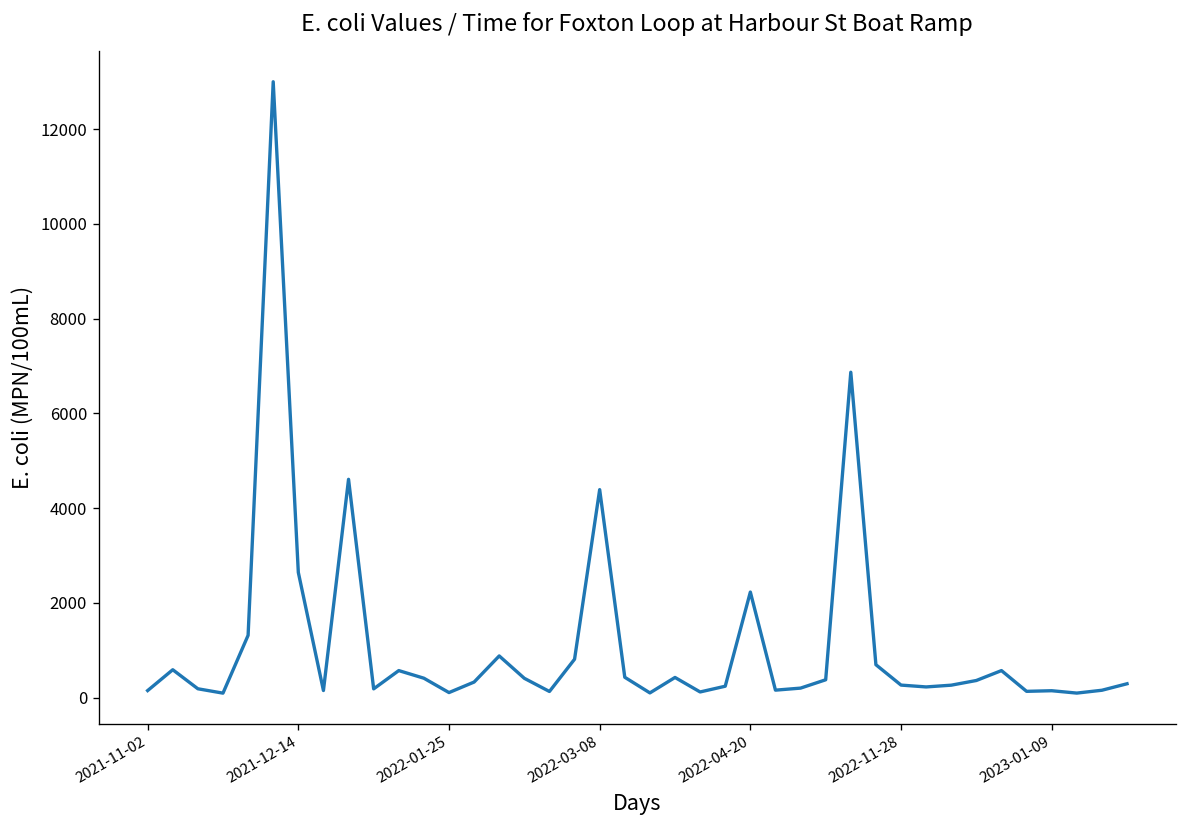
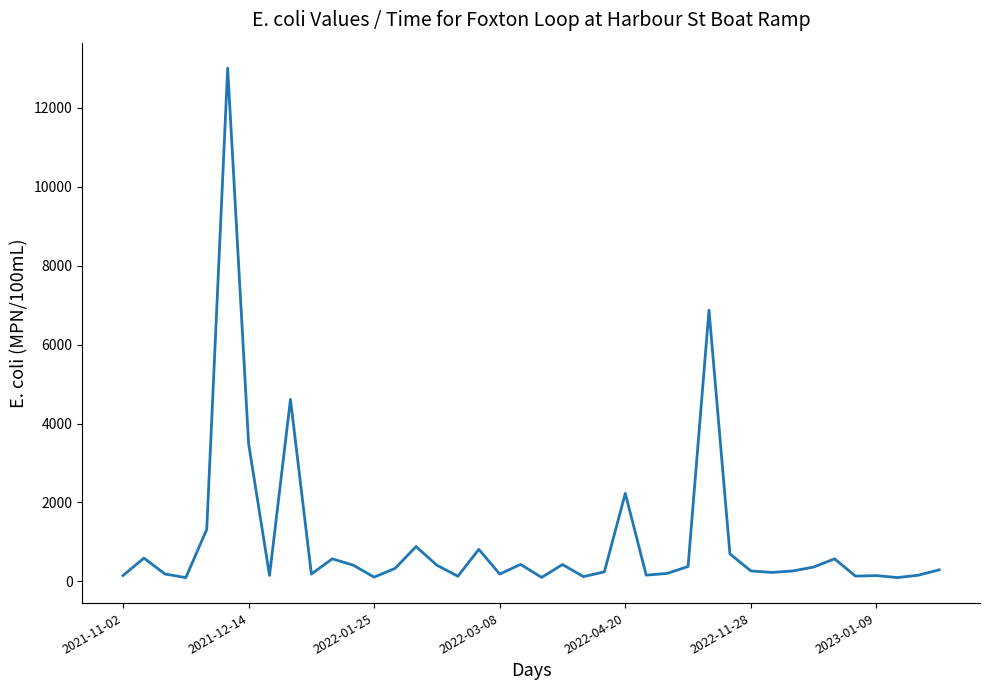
2021-12-14: 2600 -> 3500
2022-03-08: 4400 -> 200
